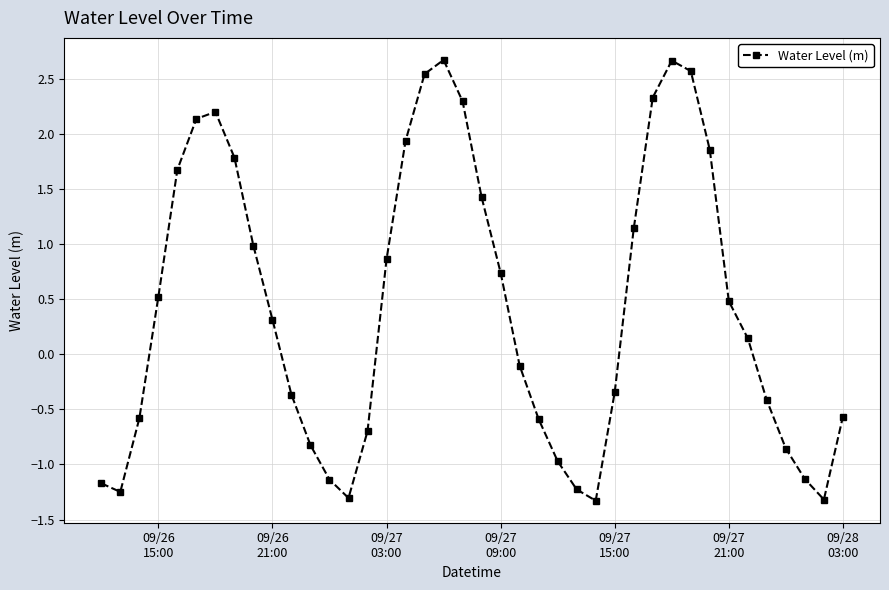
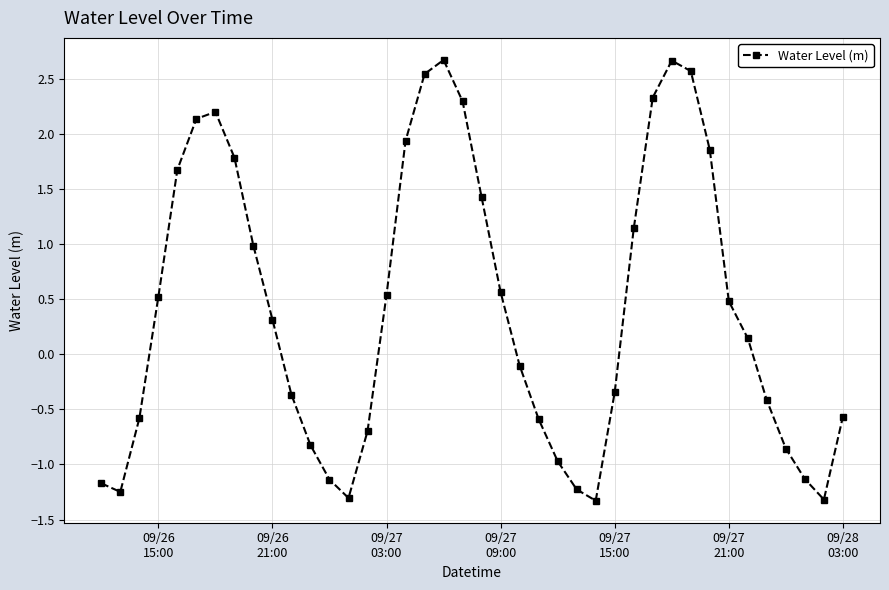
09/27 03:00: 0.86 -> 0.54
09/27 09:00: 0.74 -> 0.56
